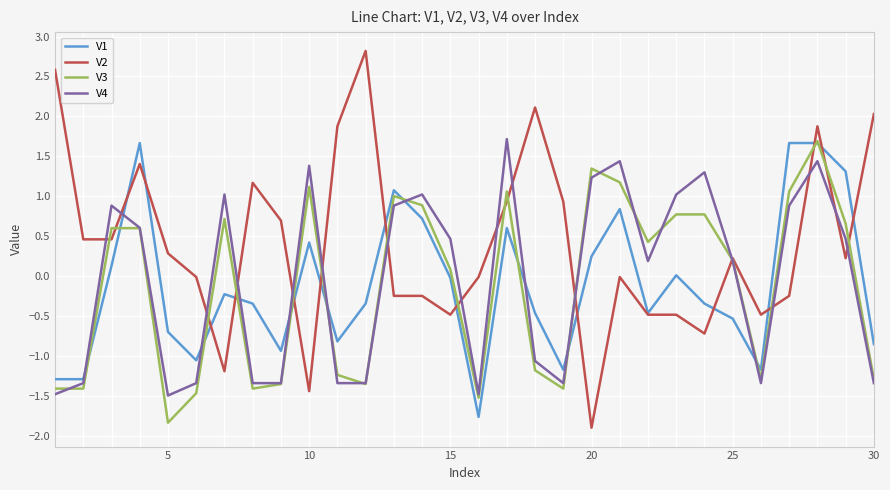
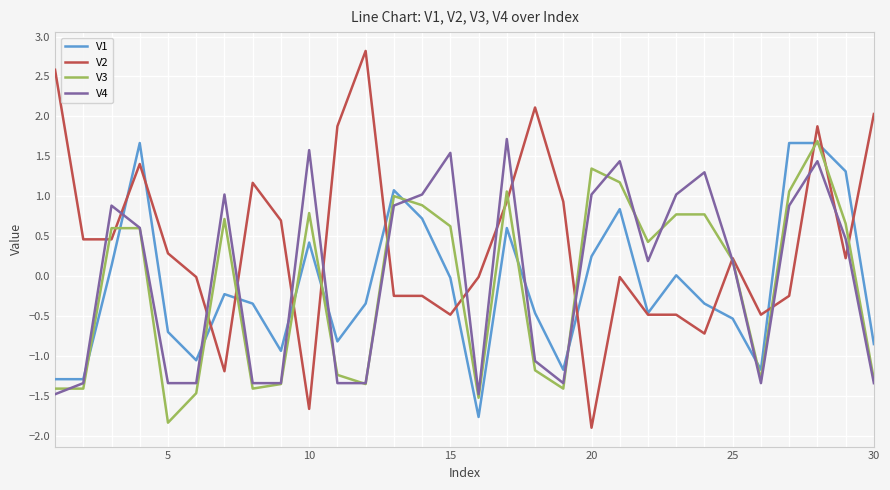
V4, 5: -1.5 -> -1.3
V2, 10: -1.4 -> -1.7
V3, 10: 1.1 -> 0.8
V4, 10: 1.4 -> 1.6
V3, 15: 0.1 -> 0.6
V4, 15: 0.5 -> 1.5
V4, 20: 1.2 -> 1.0
